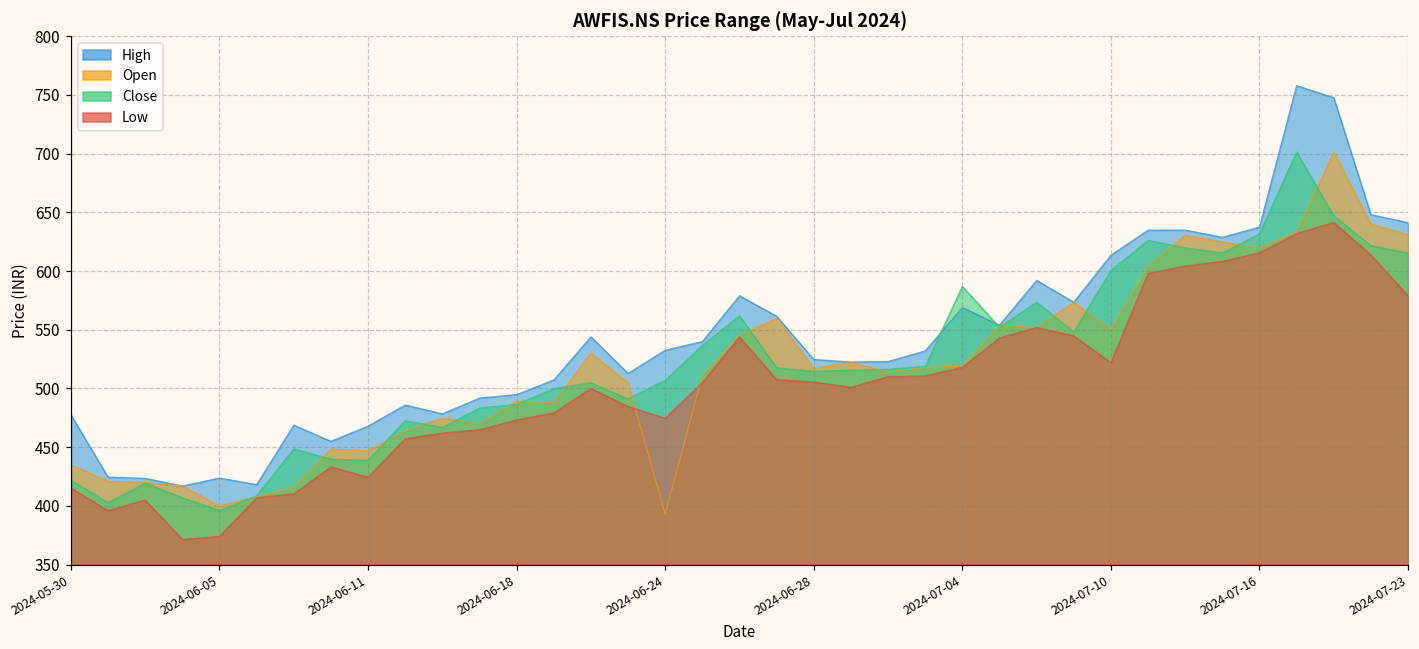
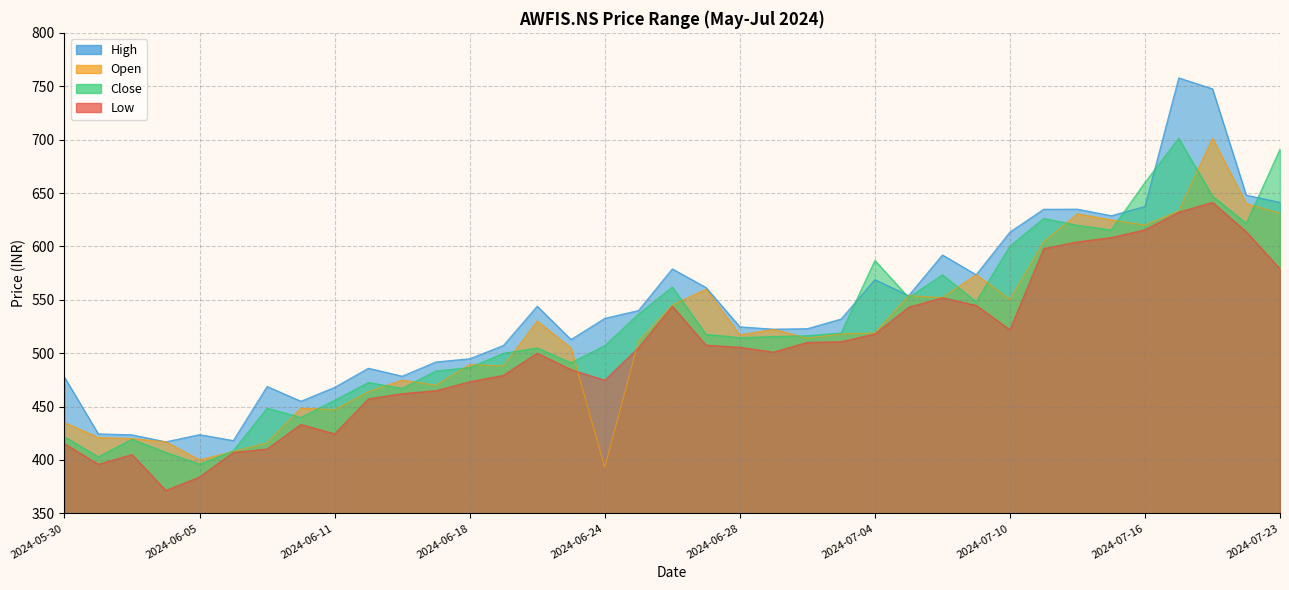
Low, 2024-06-05: 374 -> 384
Close, 2024-06-11: 439 -> 456
Close, 2024-07-16: 632 -> 660
Close, 2024-07-23: 615 -> 691
